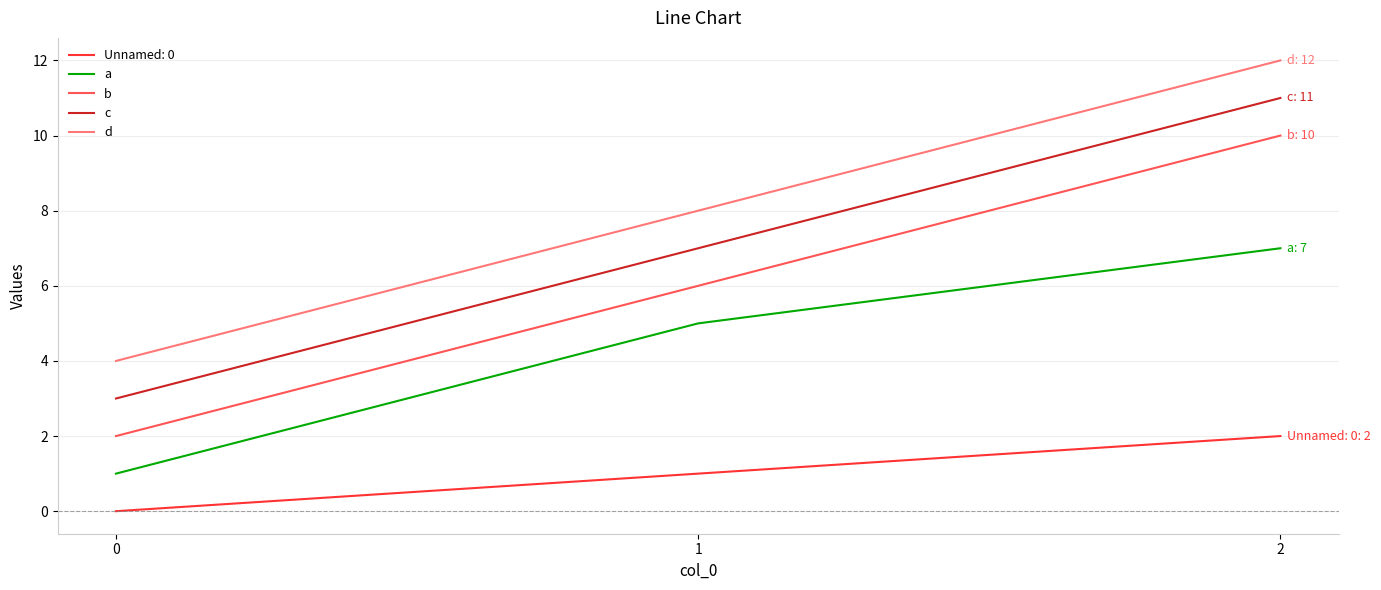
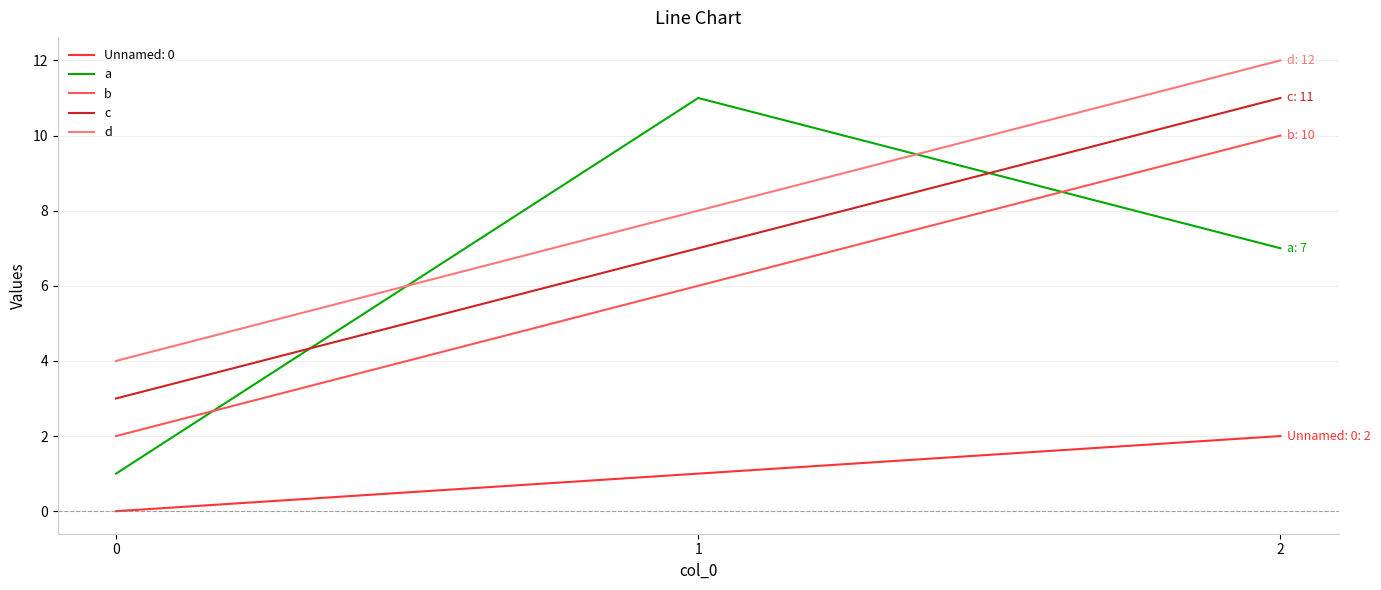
a, 1: 5 -> 11
